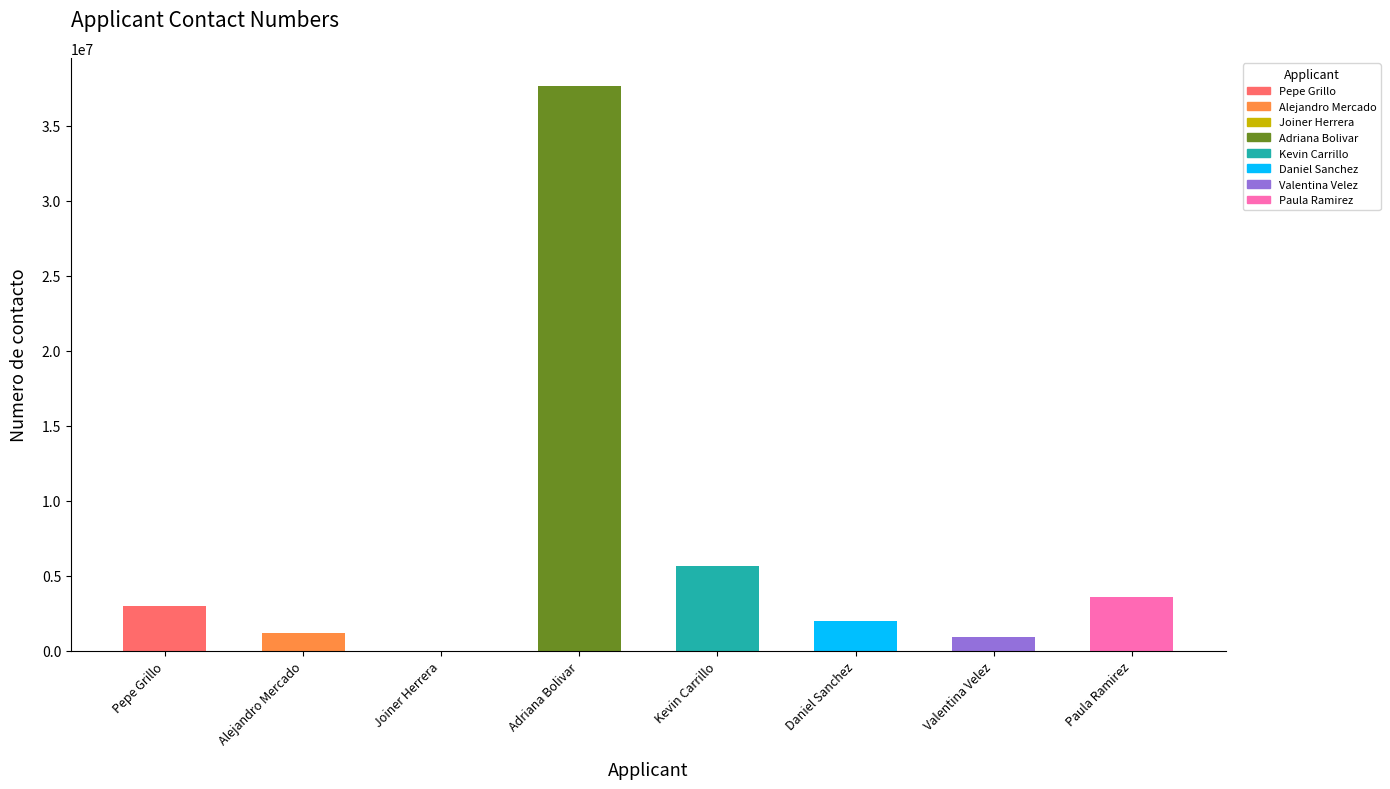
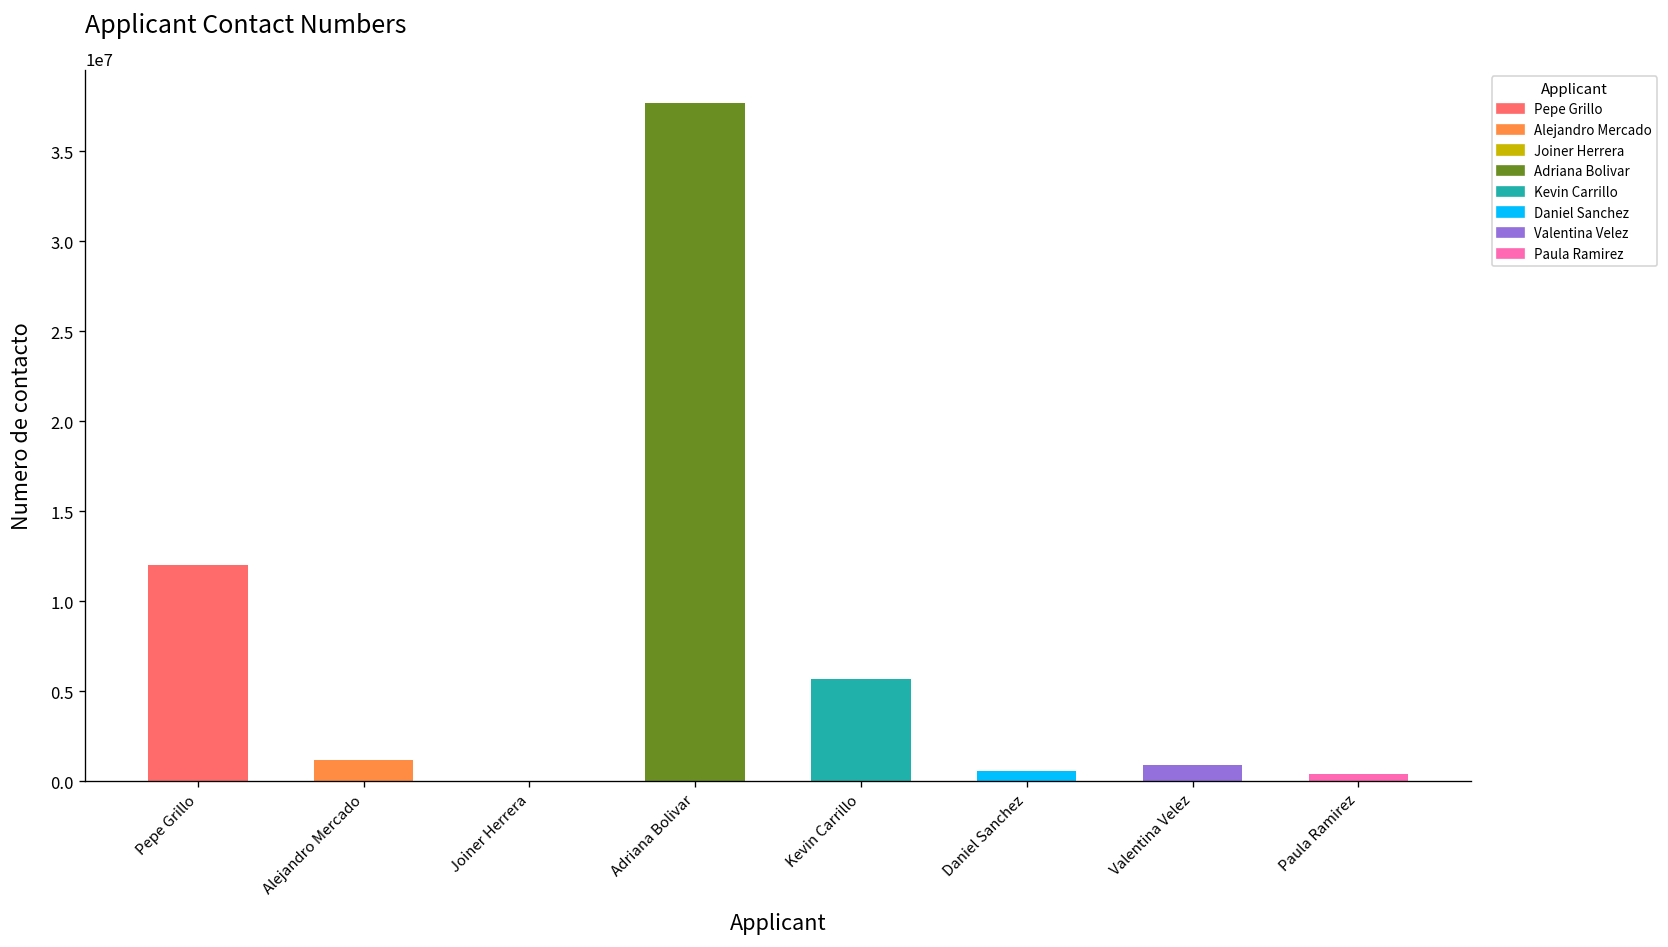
Pepe Grillo: 3000000 -> 12000000
Daniel Sanchez: 2000000 -> 600000
Paula Ramirez: 3600000 -> 400000
